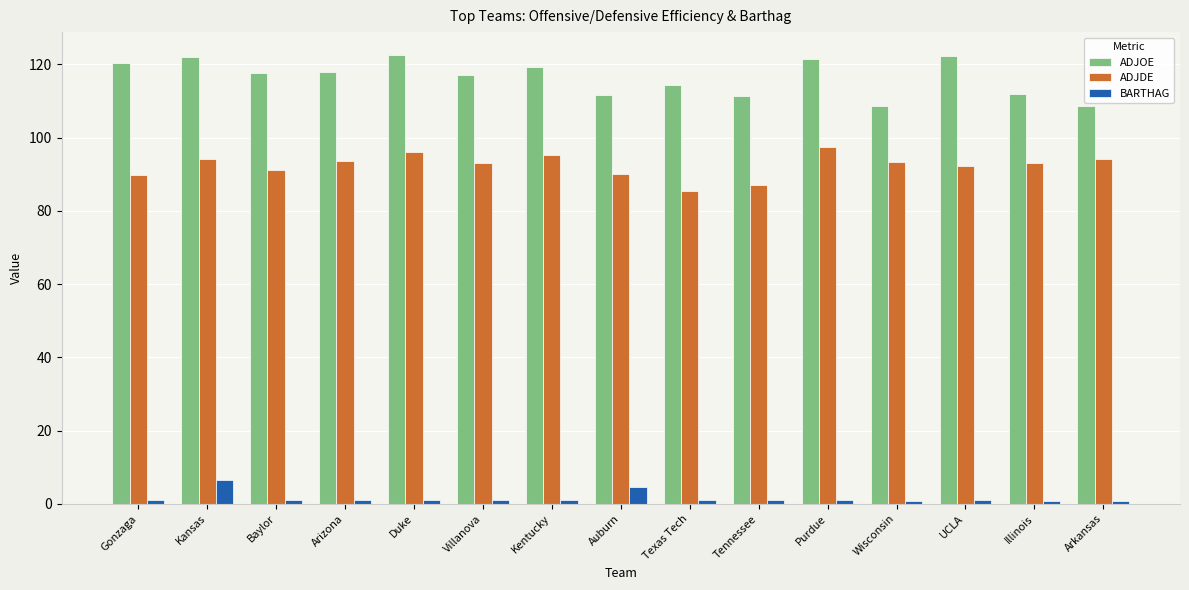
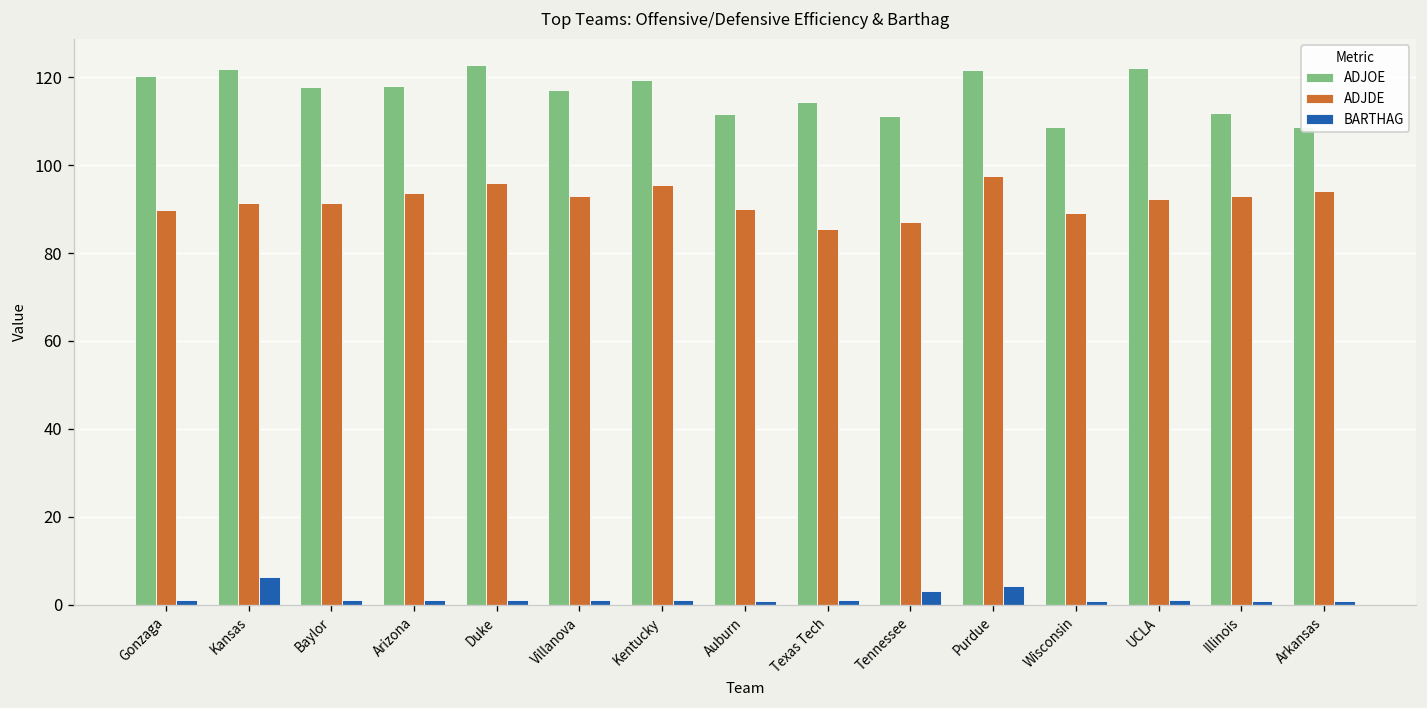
ADJDE, Kansas: 94 -> 91
BARTHAG, Auburn: 5 -> 1
BARTHAG, Tennessee: 1 -> 3
BARTHAG, Purdue: 1 -> 4
ADJDE, Wisconsin: 93 -> 89
